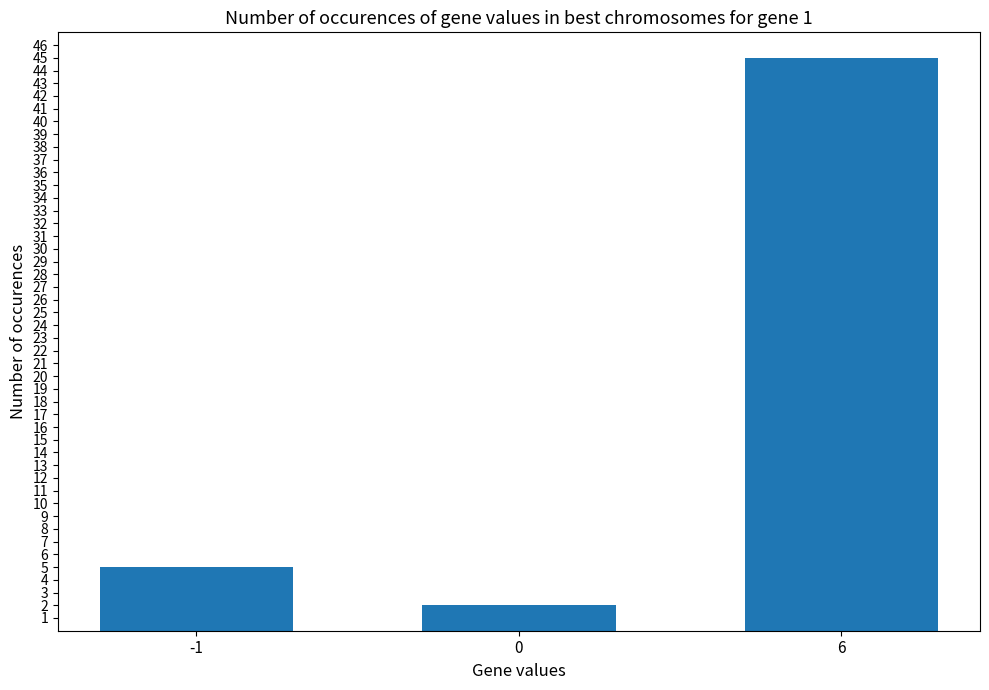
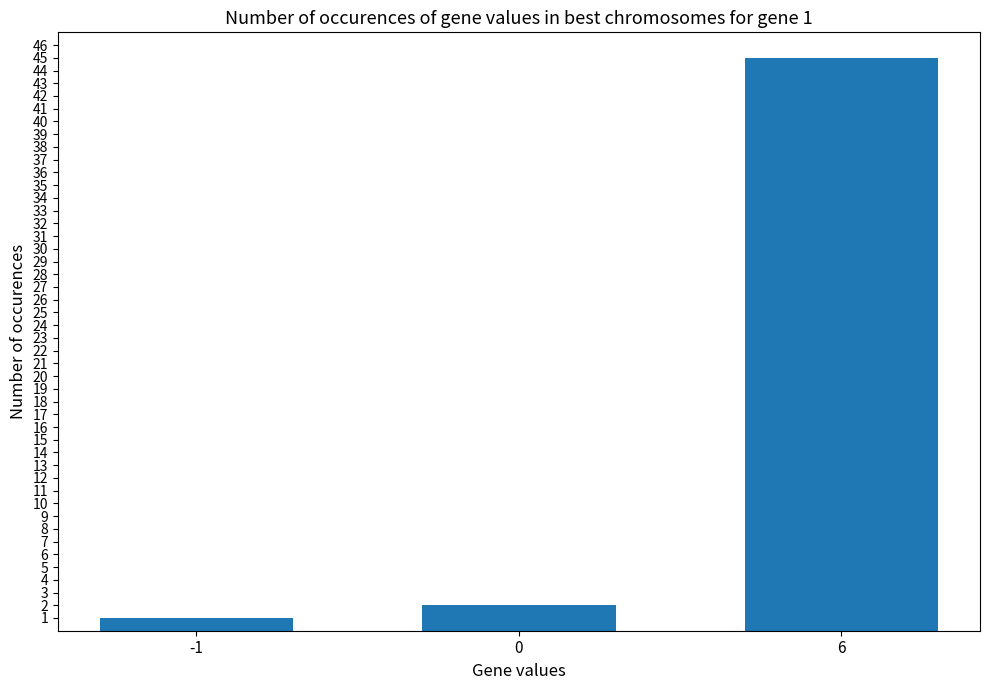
-1: 5 -> 1
